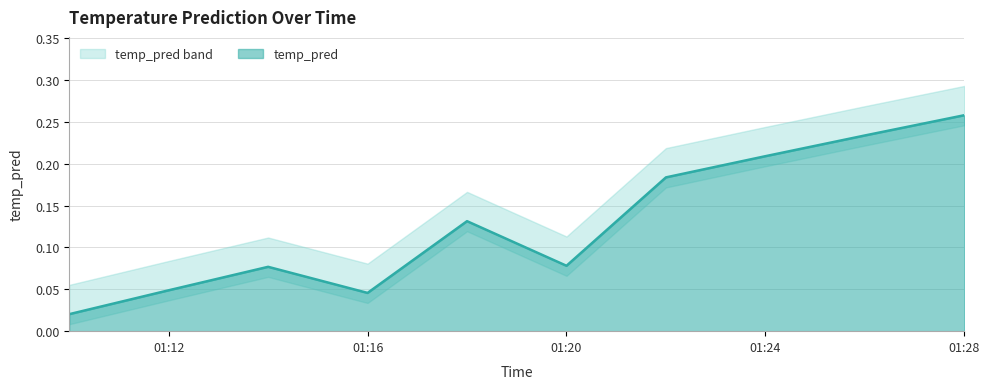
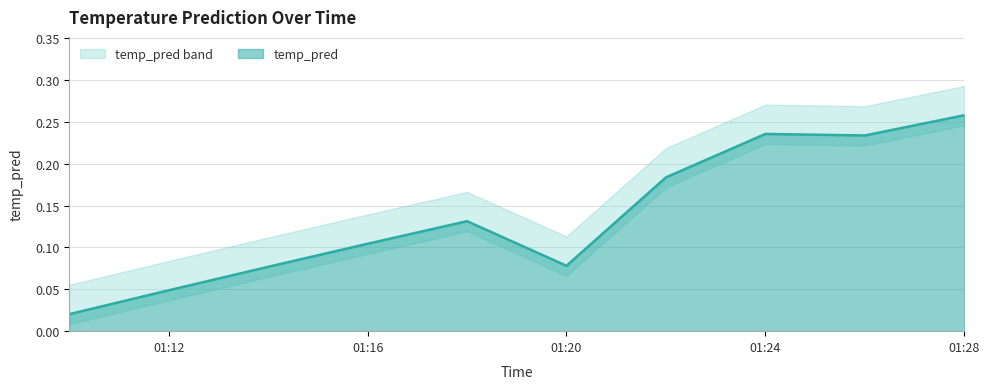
temp_pred, 01:16: 0.05 -> 0.10
temp_pred, 01:24: 0.21 -> 0.24
